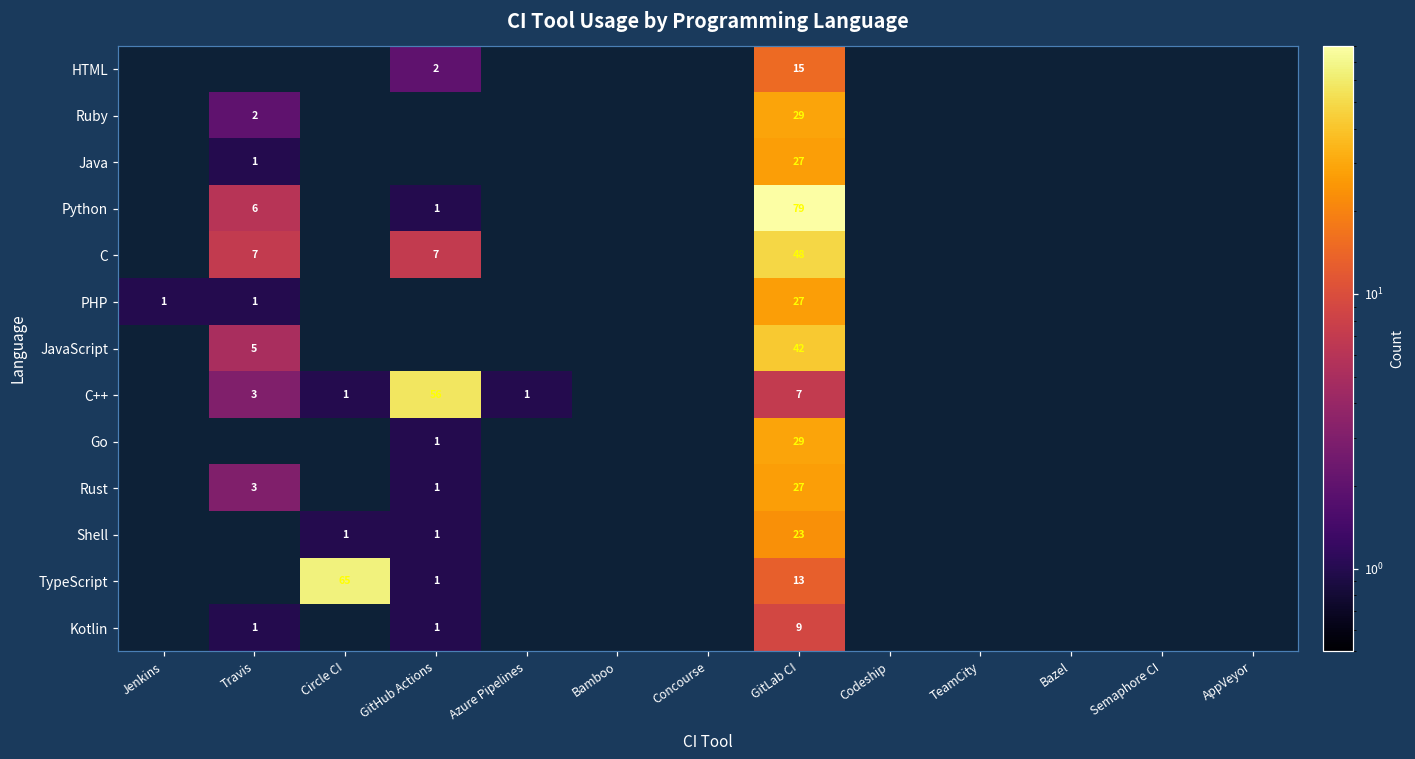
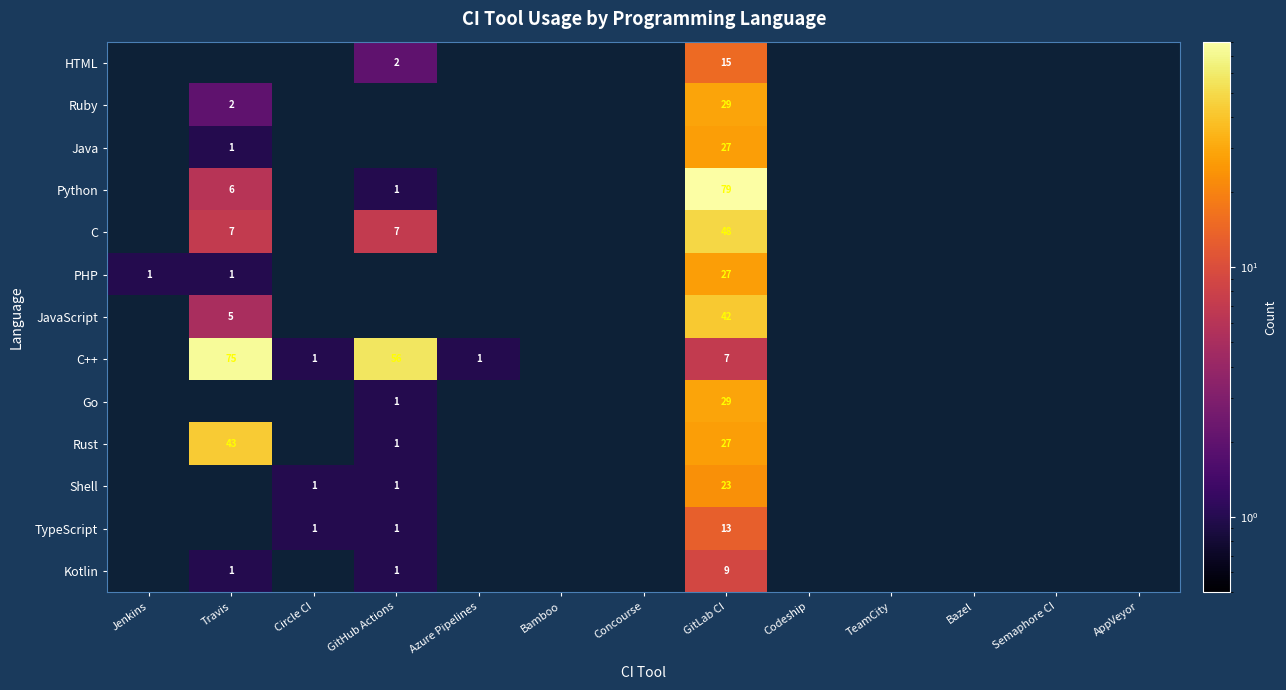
C++, Travis: 3 -> 75
Rust, Travis: 3 -> 43
TypeScript, Circle CI: 65 -> 1
